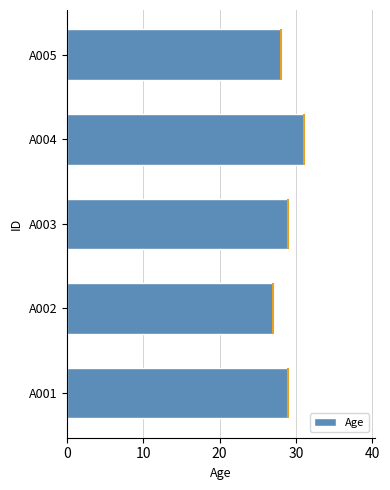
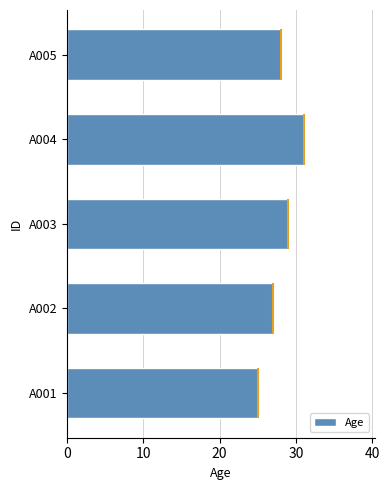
A001: 29 -> 25
